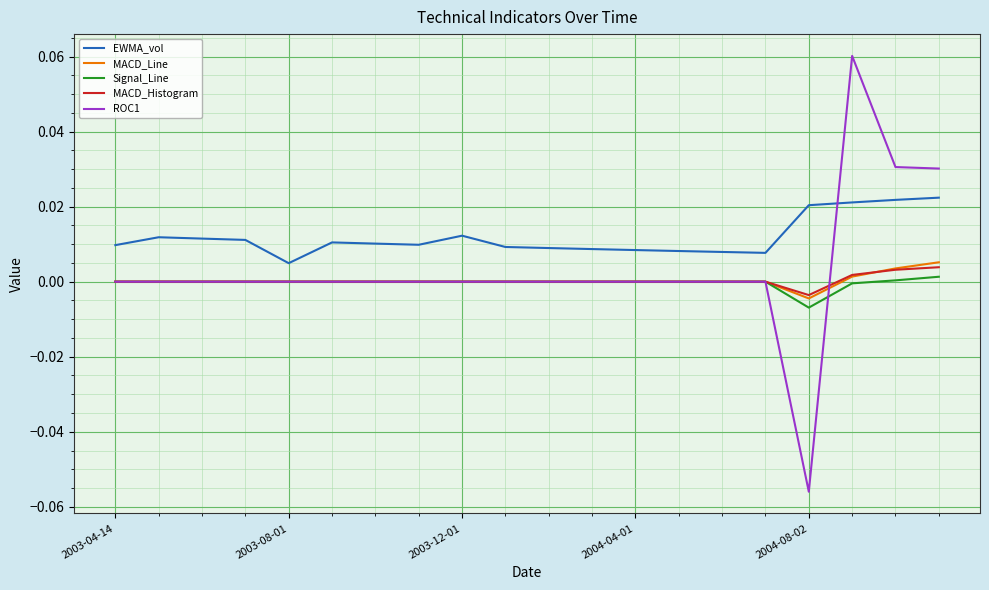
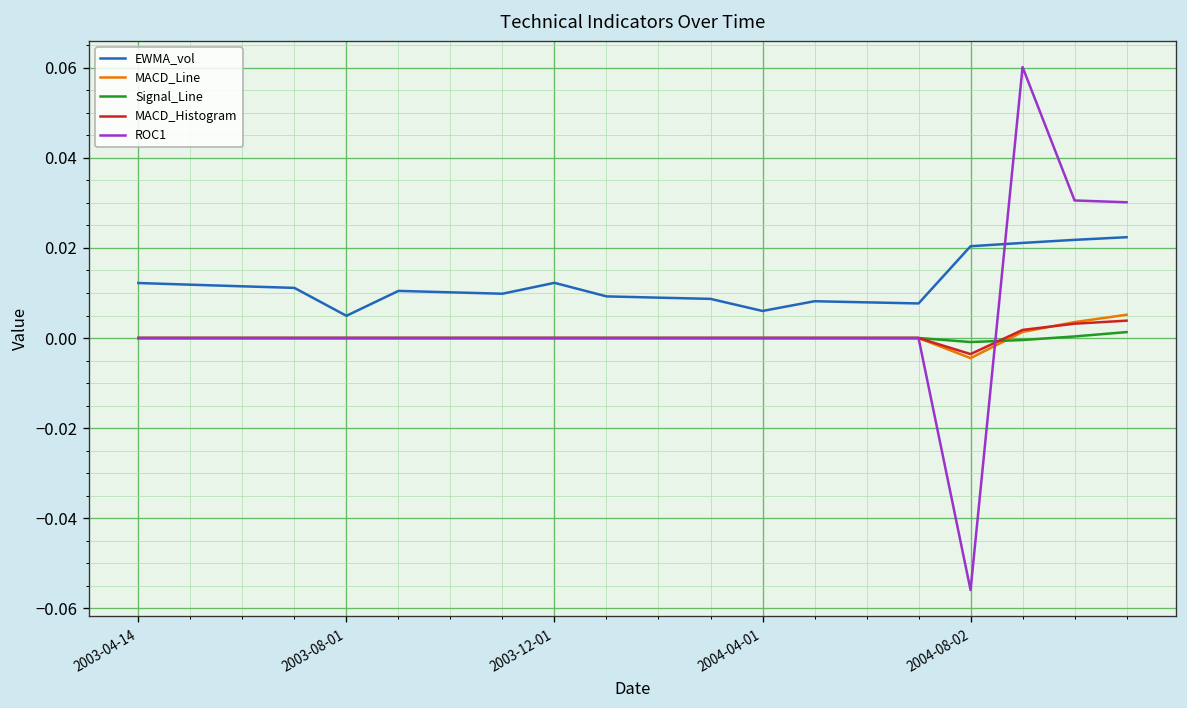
EWMA_vol, 2003-04-14: 0.010 -> 0.012
EWMA_vol, 2004-04-01: 0.008 -> 0.006
Signal_Line, 2004-08-02: -0.007 -> -0.001
